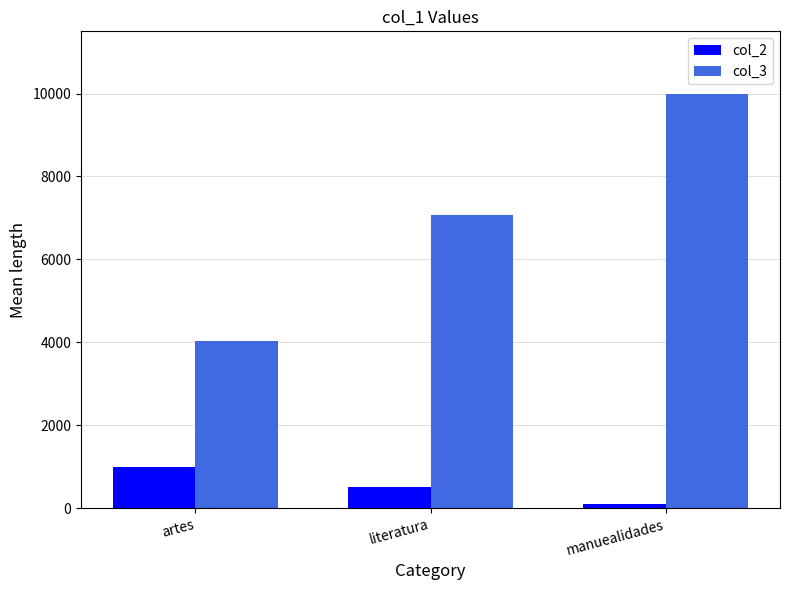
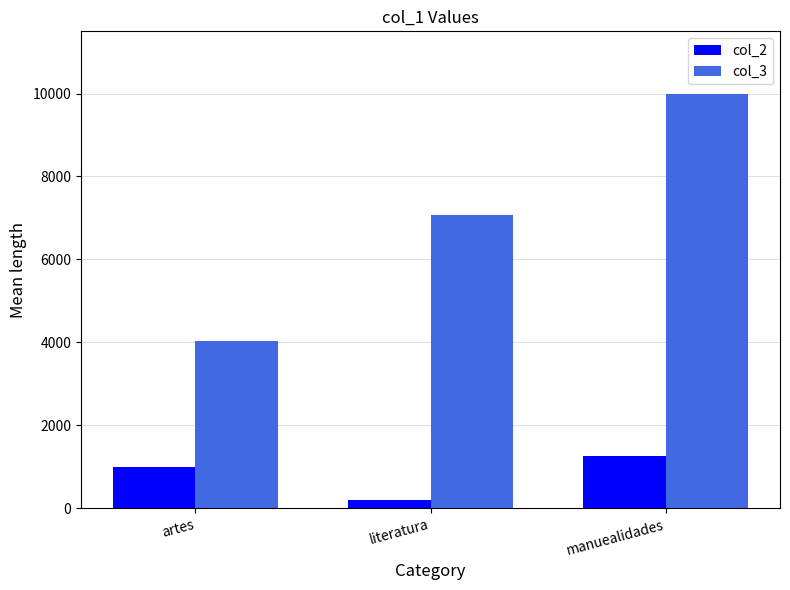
col_2, literatura: 500 -> 200
col_2, manuealidades: 100 -> 1300
